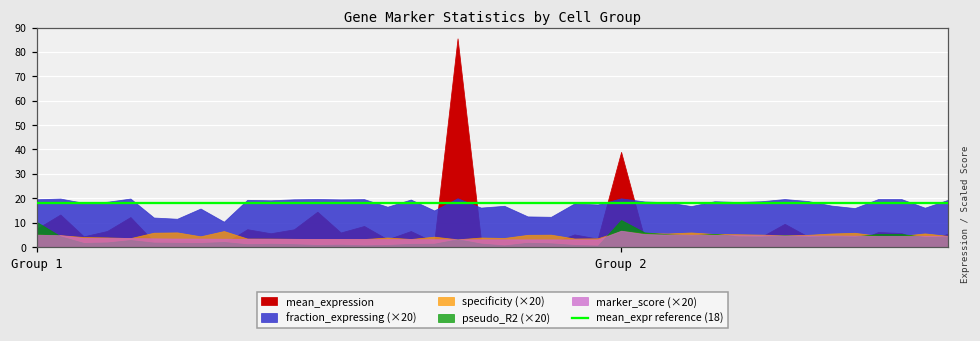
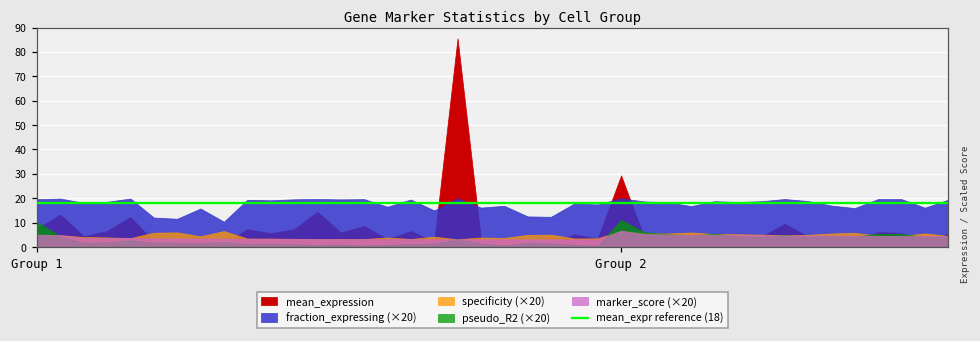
mean_expression, Group 2: 39 -> 29
